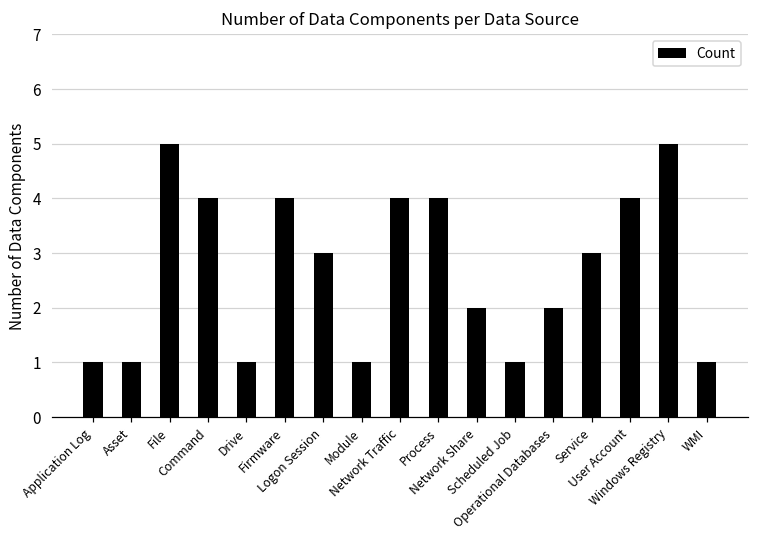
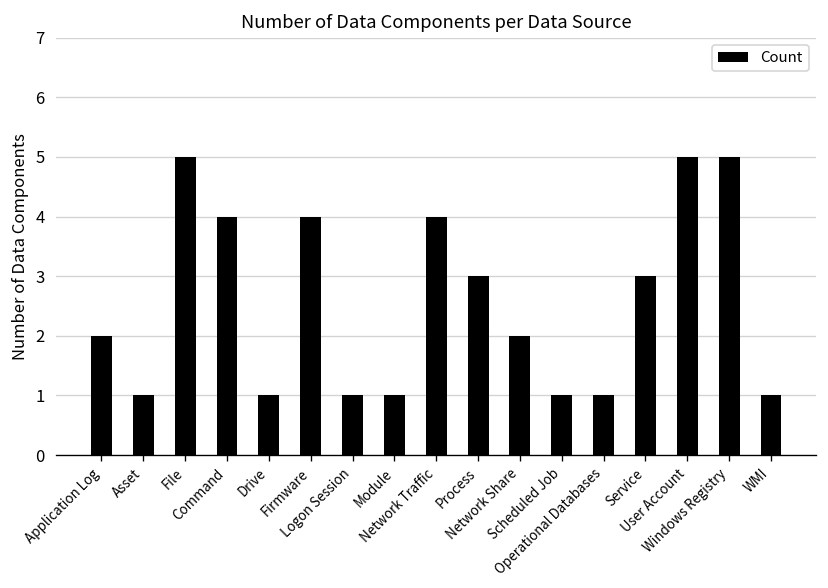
Application Log: 1 -> 2
Logon Session: 3 -> 1
Process: 4 -> 3
Operational Databases: 2 -> 1
User Account: 4 -> 5
